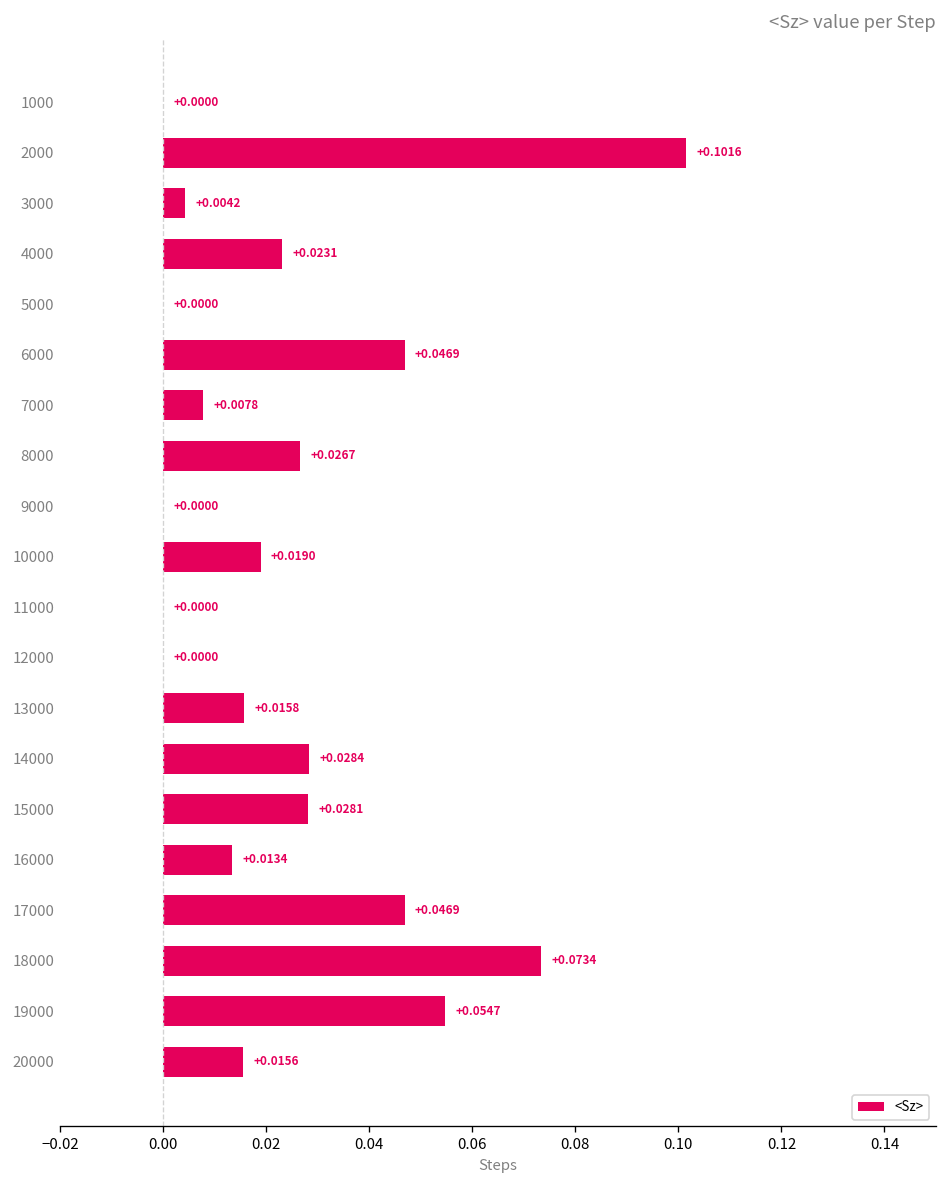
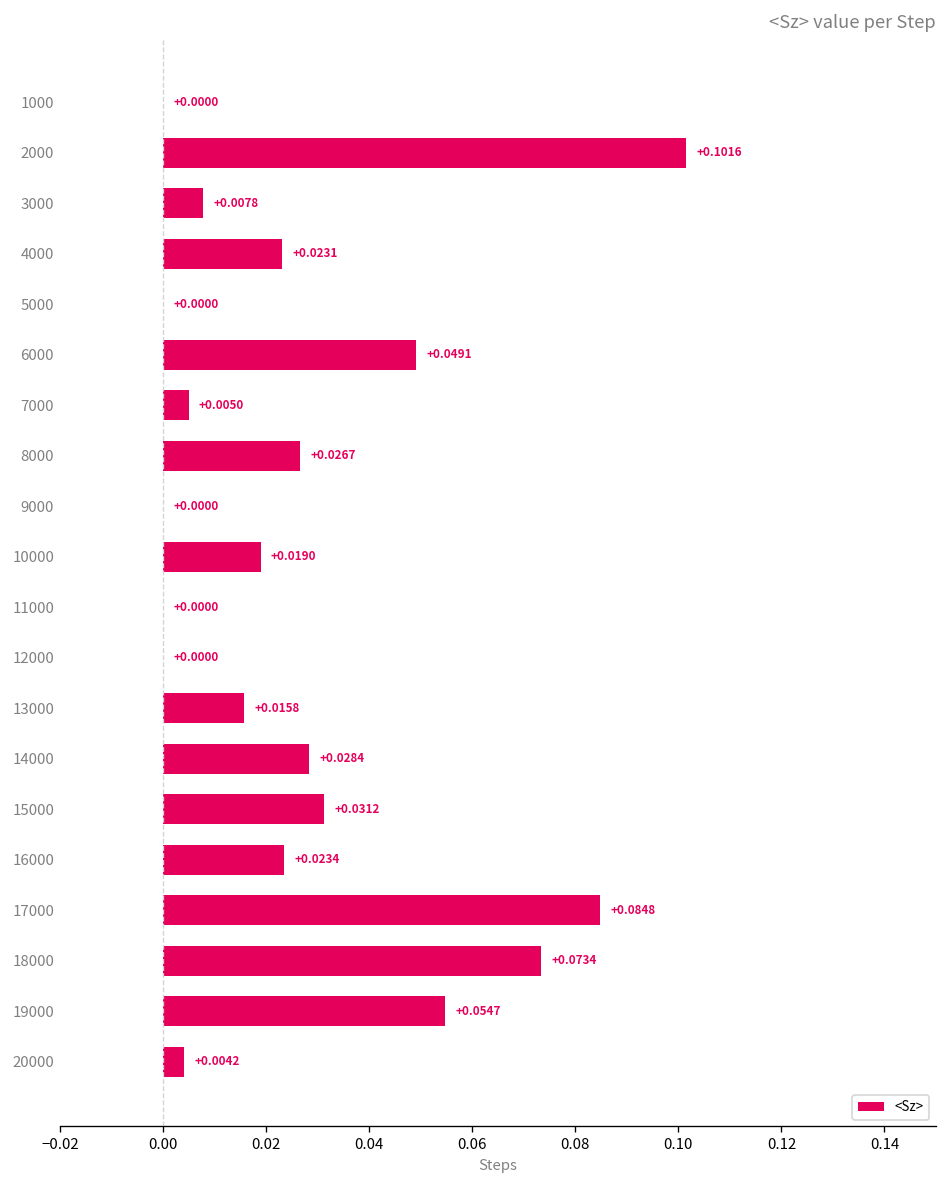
3000: +0.0042 -> +0.0078
6000: +0.0469 -> +0.0491
7000: +0.0078 -> +0.0050
15000: +0.0281 -> +0.0312
16000: +0.0134 -> +0.0234
17000: +0.0469 -> +0.0848
20000: +0.0156 -> +0.0042
